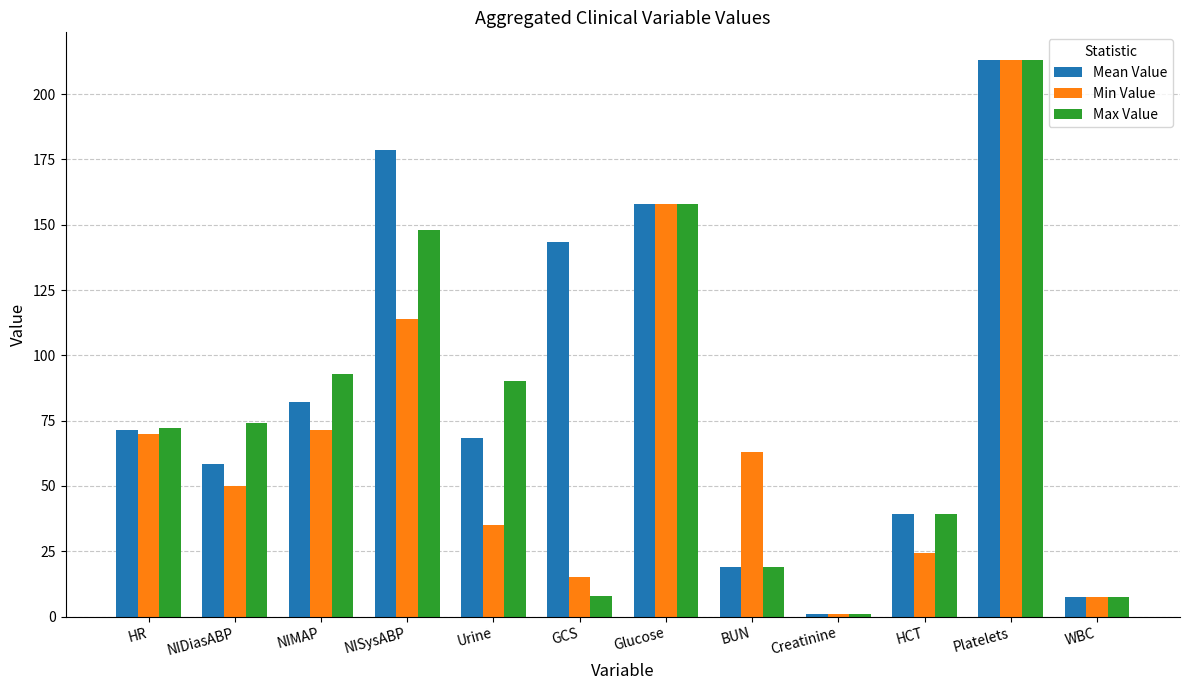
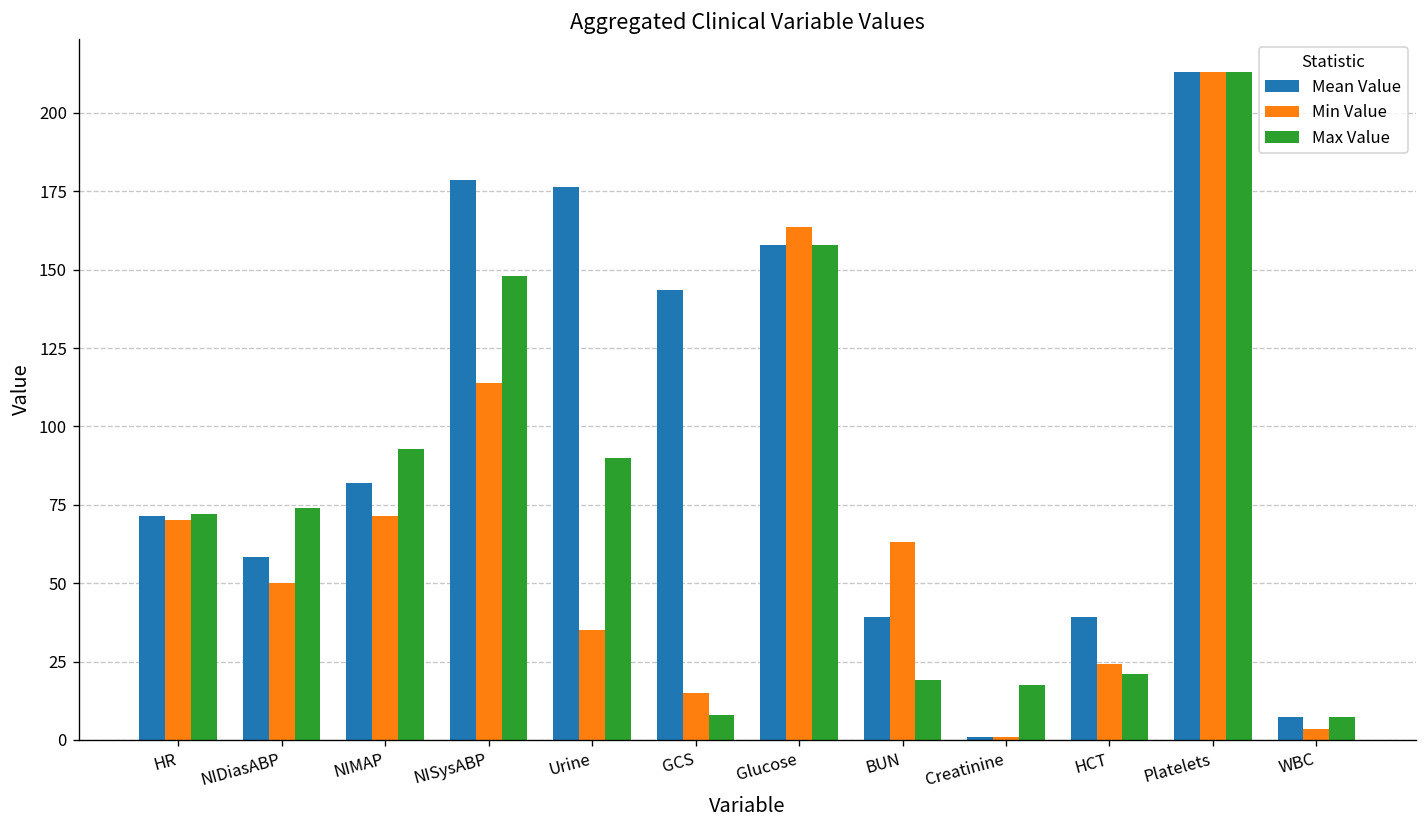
Mean Value, Urine: 68 -> 176
Min Value, Glucose: 158 -> 164
Mean Value, BUN: 19 -> 39
Max Value, Creatinine: 1 -> 18
Max Value, HCT: 39 -> 21
Min Value, WBC: 7 -> 3
